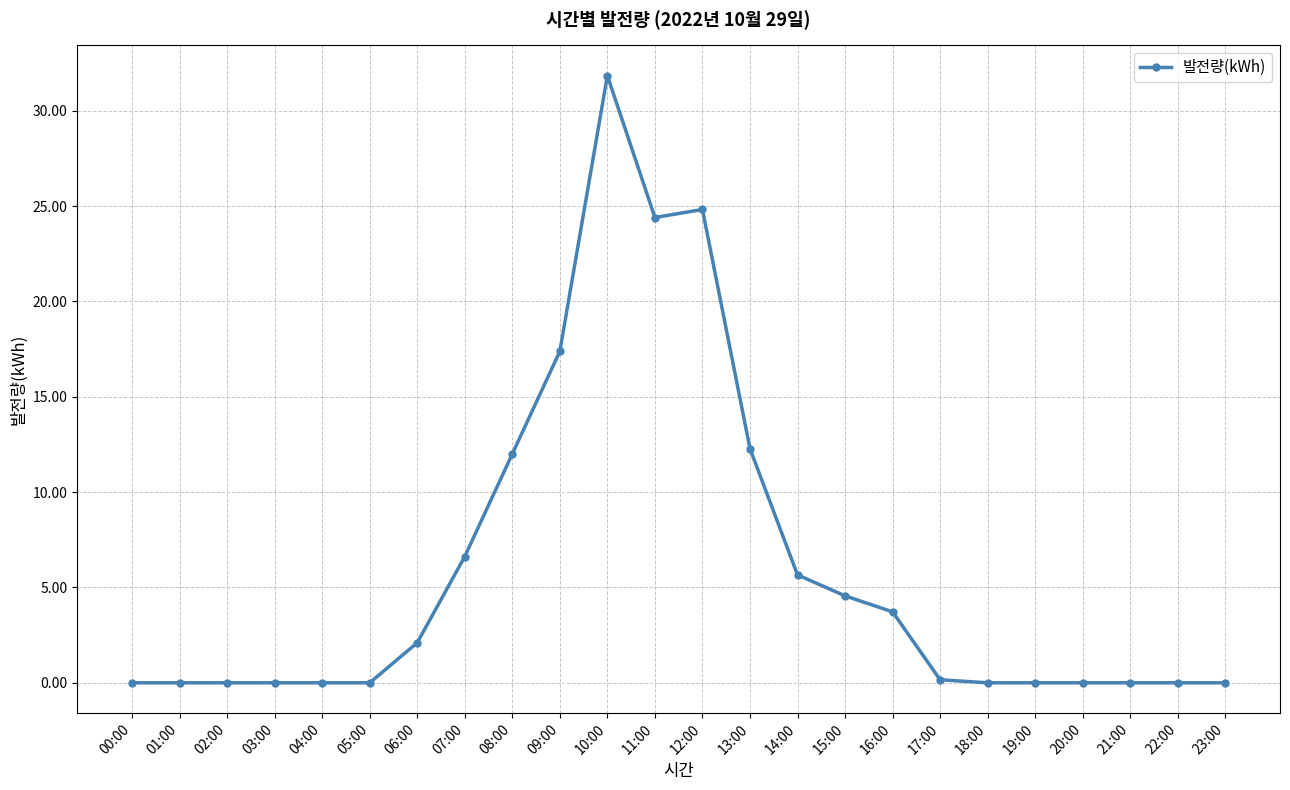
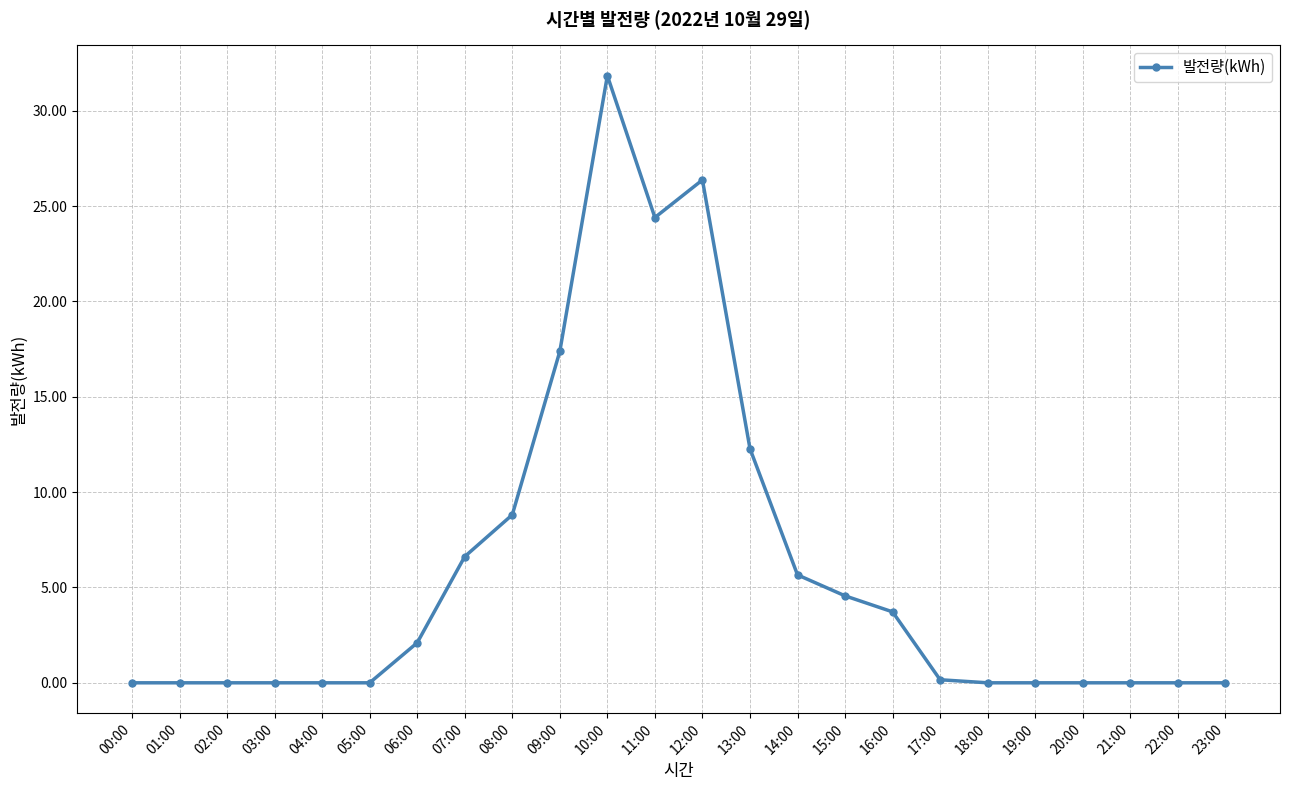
08:00: 12.0 -> 8.8
12:00: 24.8 -> 26.4
